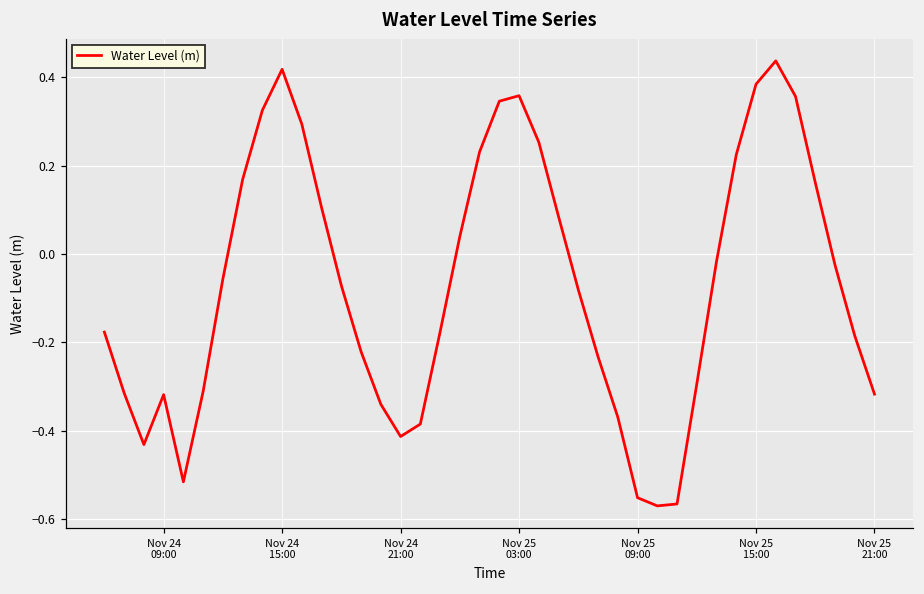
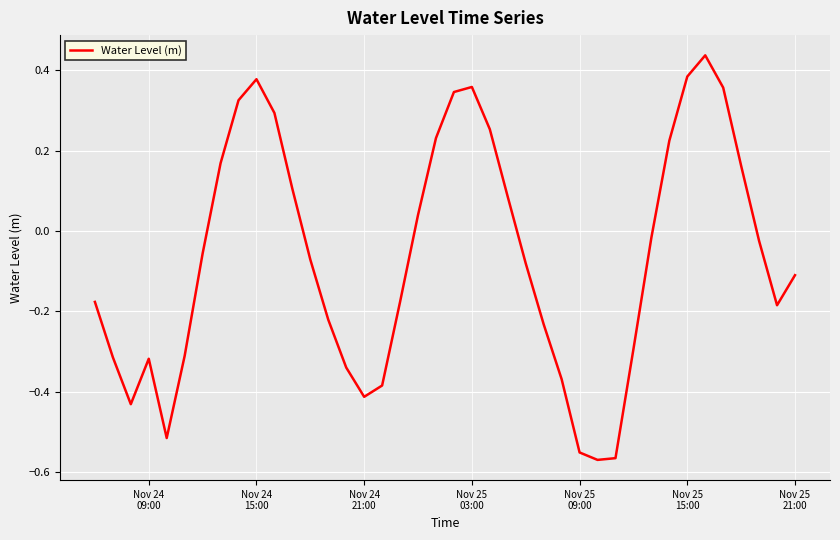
Nov 24 15:00: 0.42 -> 0.38
Nov 25 21:00: -0.32 -> -0.11
